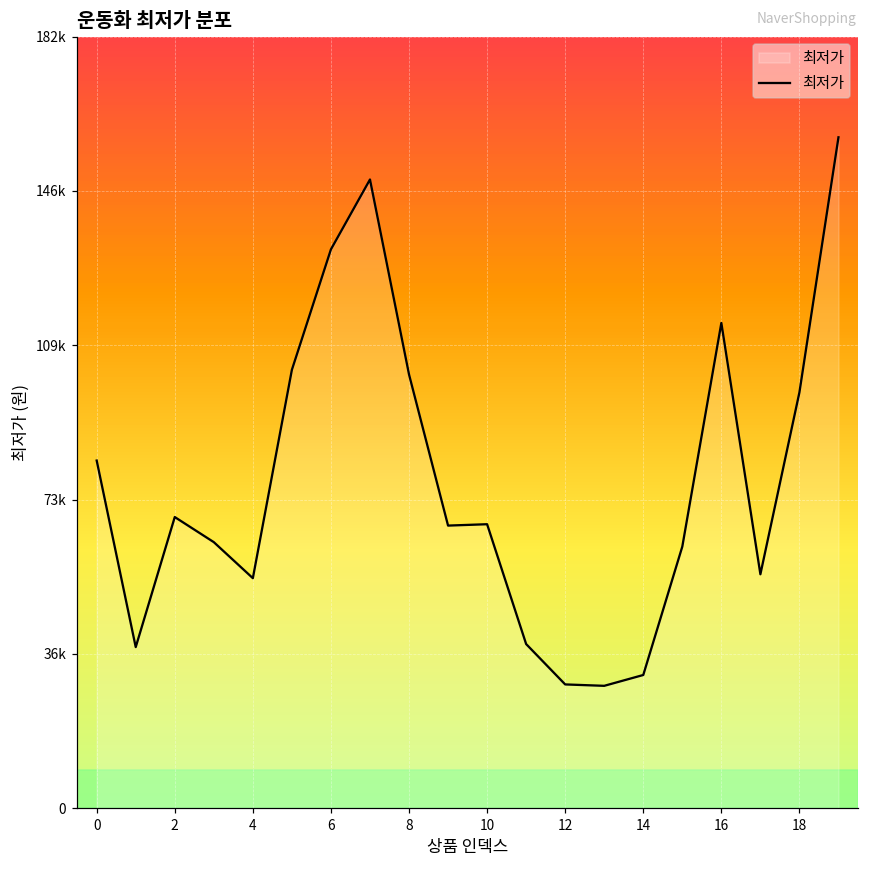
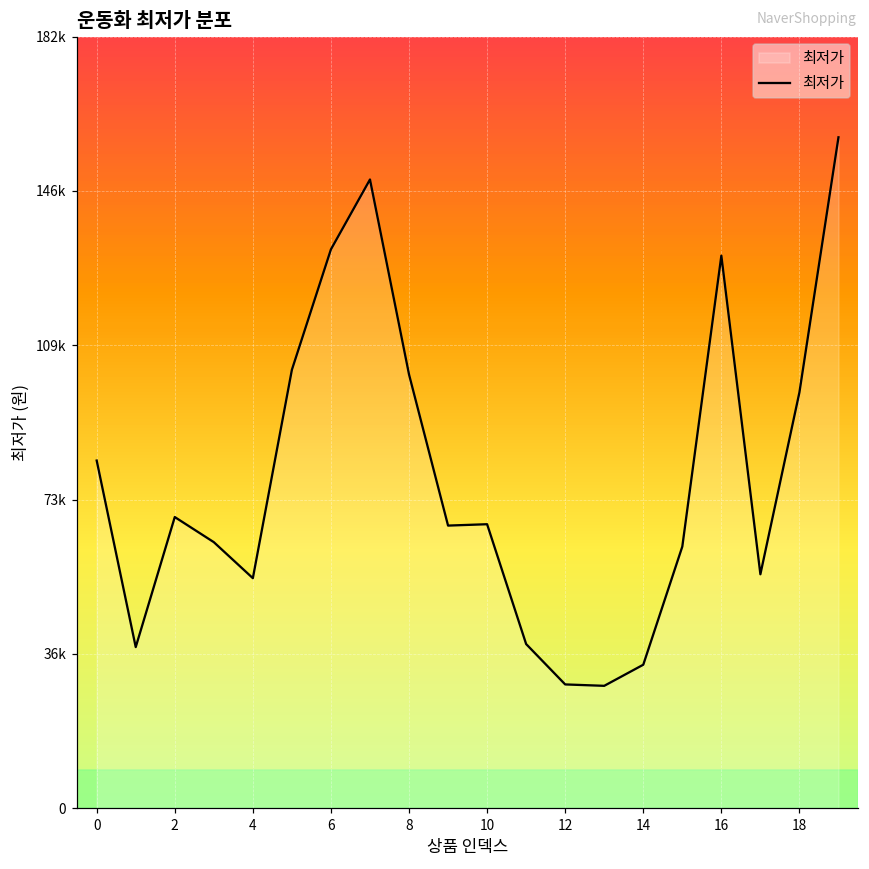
14: 32000 -> 34000
16: 115000 -> 131000
